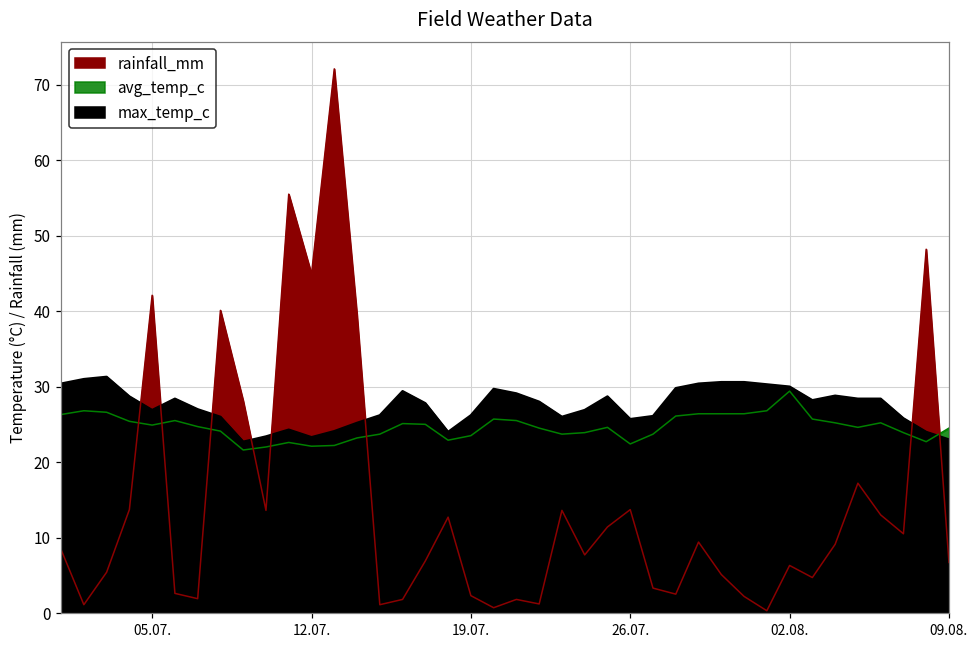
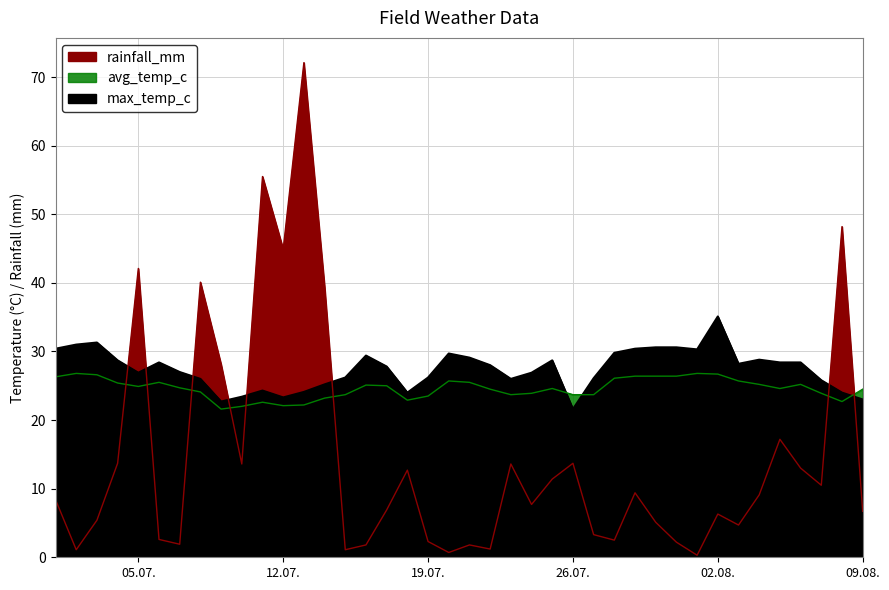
avg_temp_c, 26.07.: 22 -> 24
max_temp_c, 26.07.: 26 -> 22
avg_temp_c, 02.08.: 29 -> 27
max_temp_c, 02.08.: 30 -> 35
